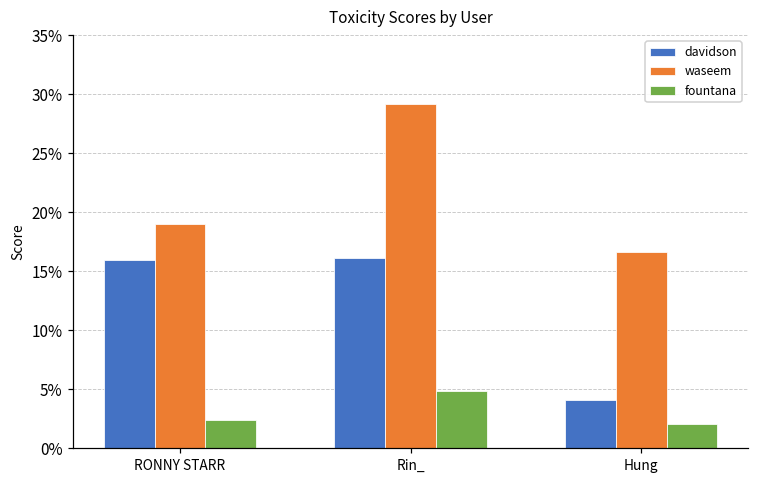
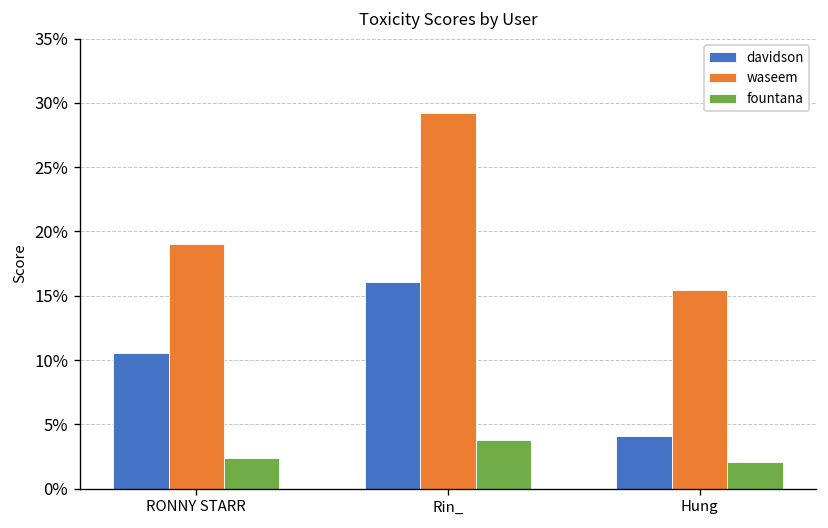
davidson, RONNY STARR: 15.9% -> 10.5%
fountana, Rin_: 4.8% -> 3.8%
waseem, Hung: 16.6% -> 15.5%
